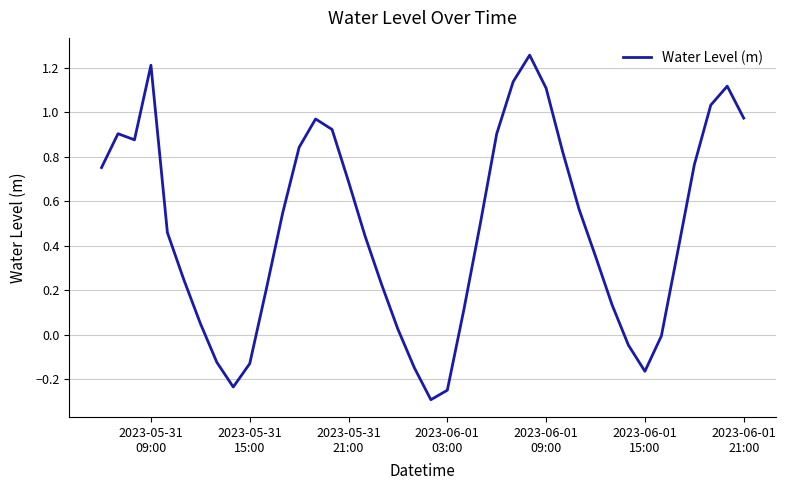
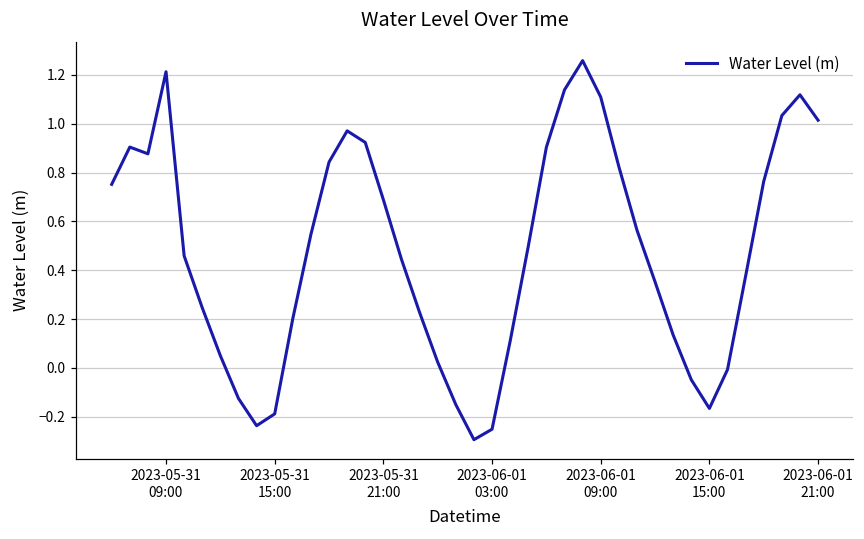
2023-05-31 15:00: -0.13 -> -0.19
2023-06-01 21:00: 0.97 -> 1.01
